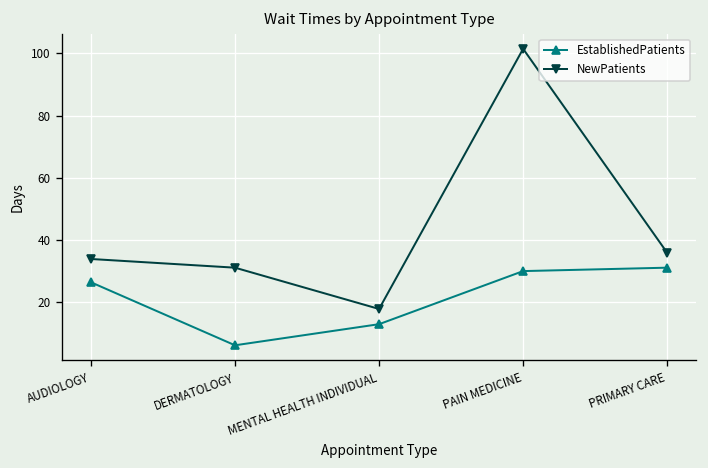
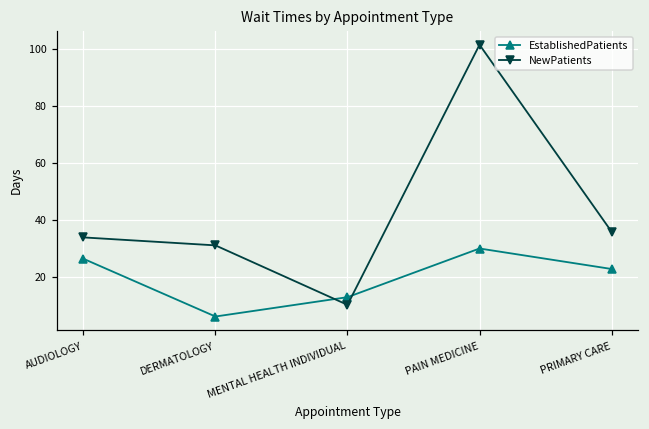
NewPatients, MENTAL HEALTH INDIVIDUAL: 18 -> 10
EstablishedPatients, PRIMARY CARE: 31 -> 23
